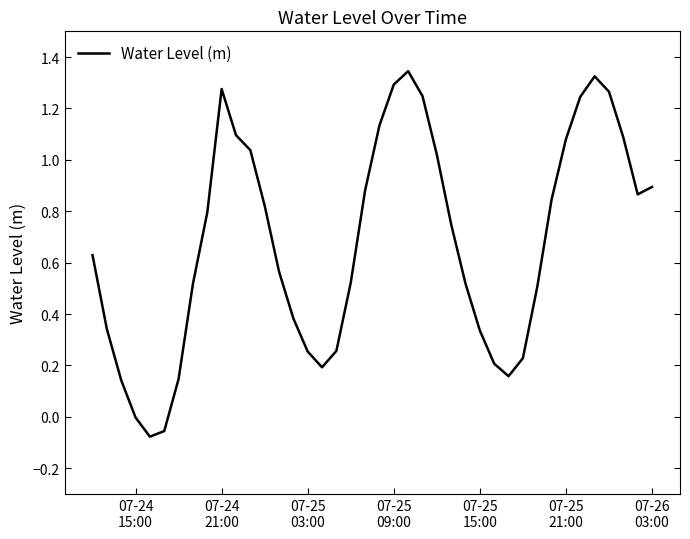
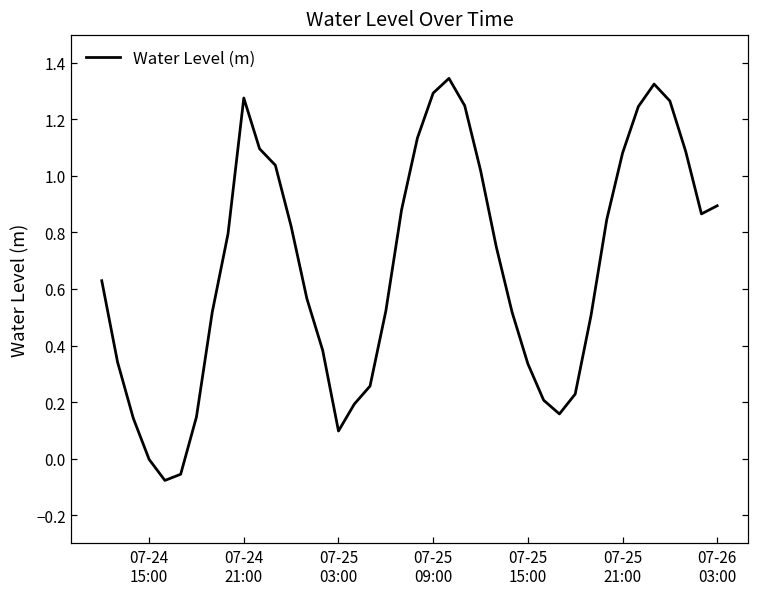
07-25 03:00: 0.25 -> 0.10
